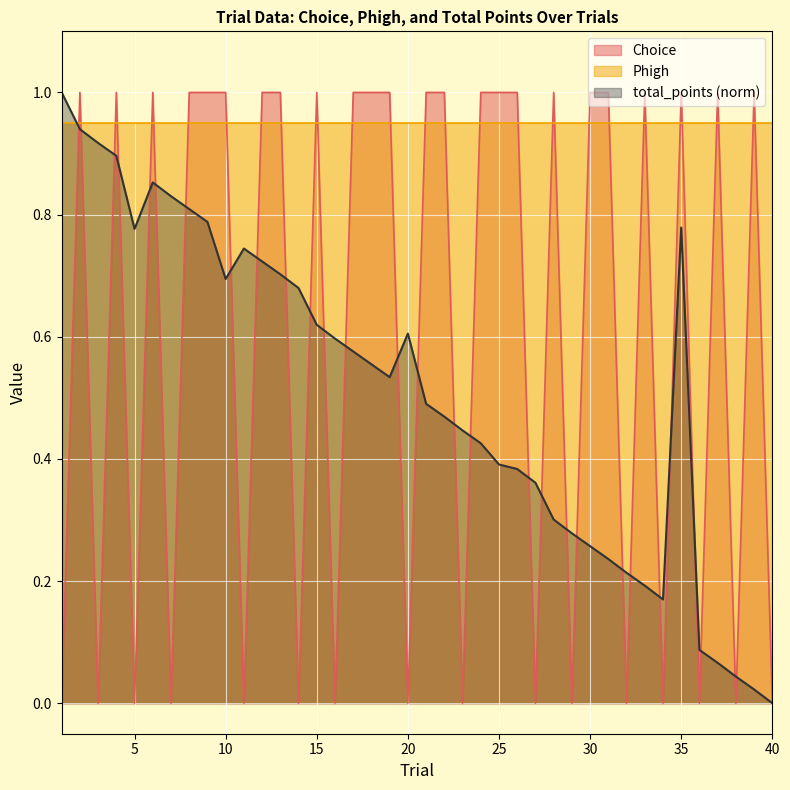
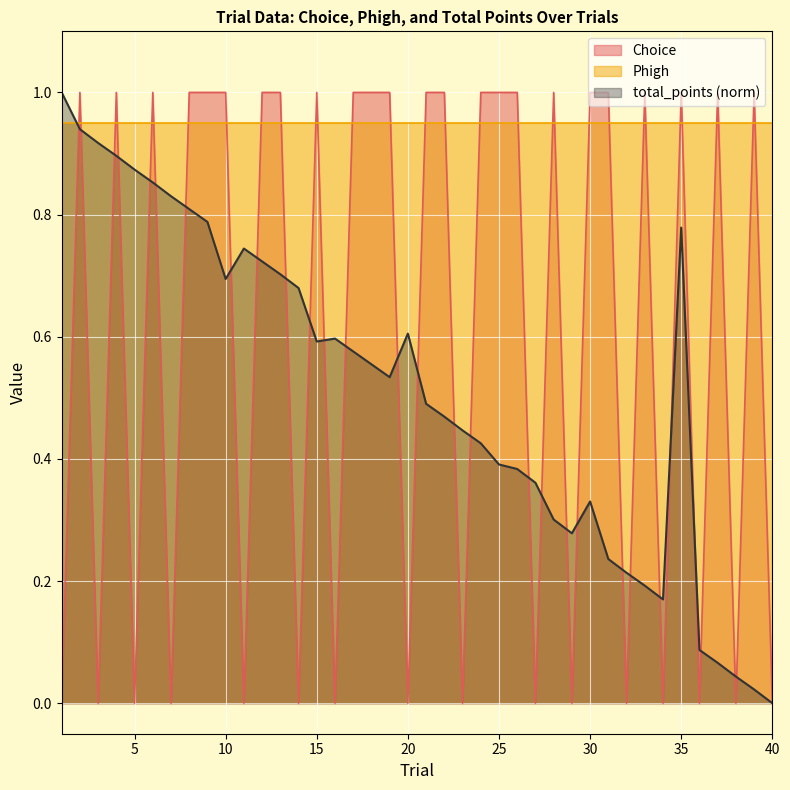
total_points (norm), 5: 0.78 -> 0.87
total_points (norm), 15: 0.62 -> 0.59
total_points (norm), 30: 0.26 -> 0.33
